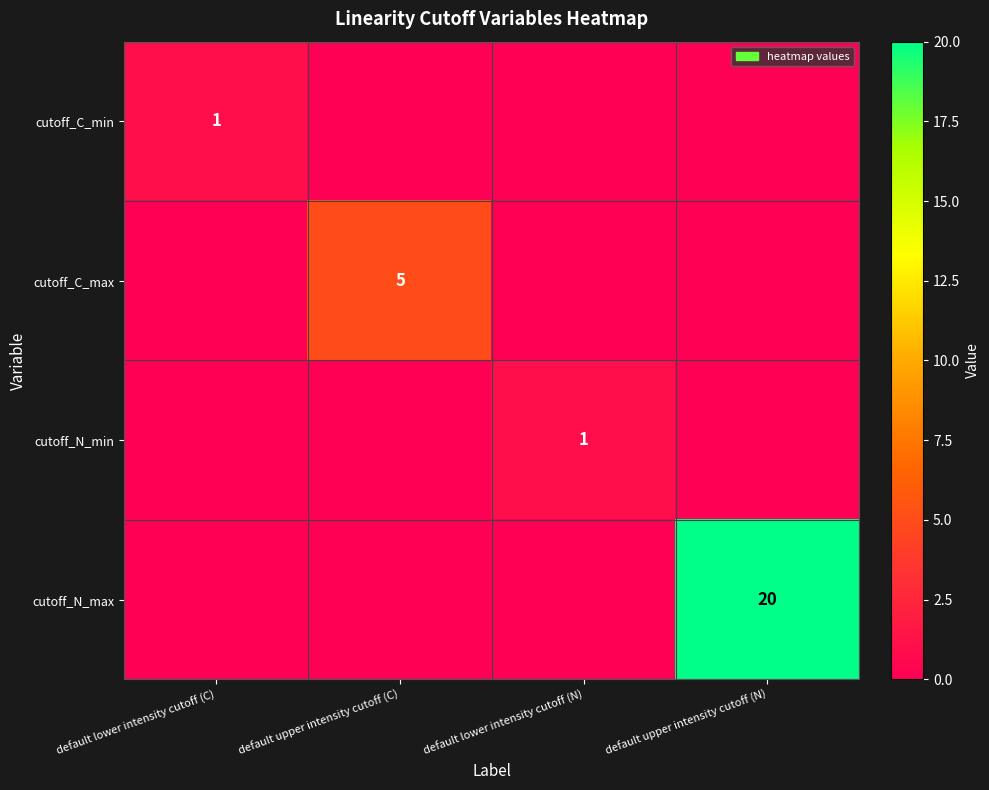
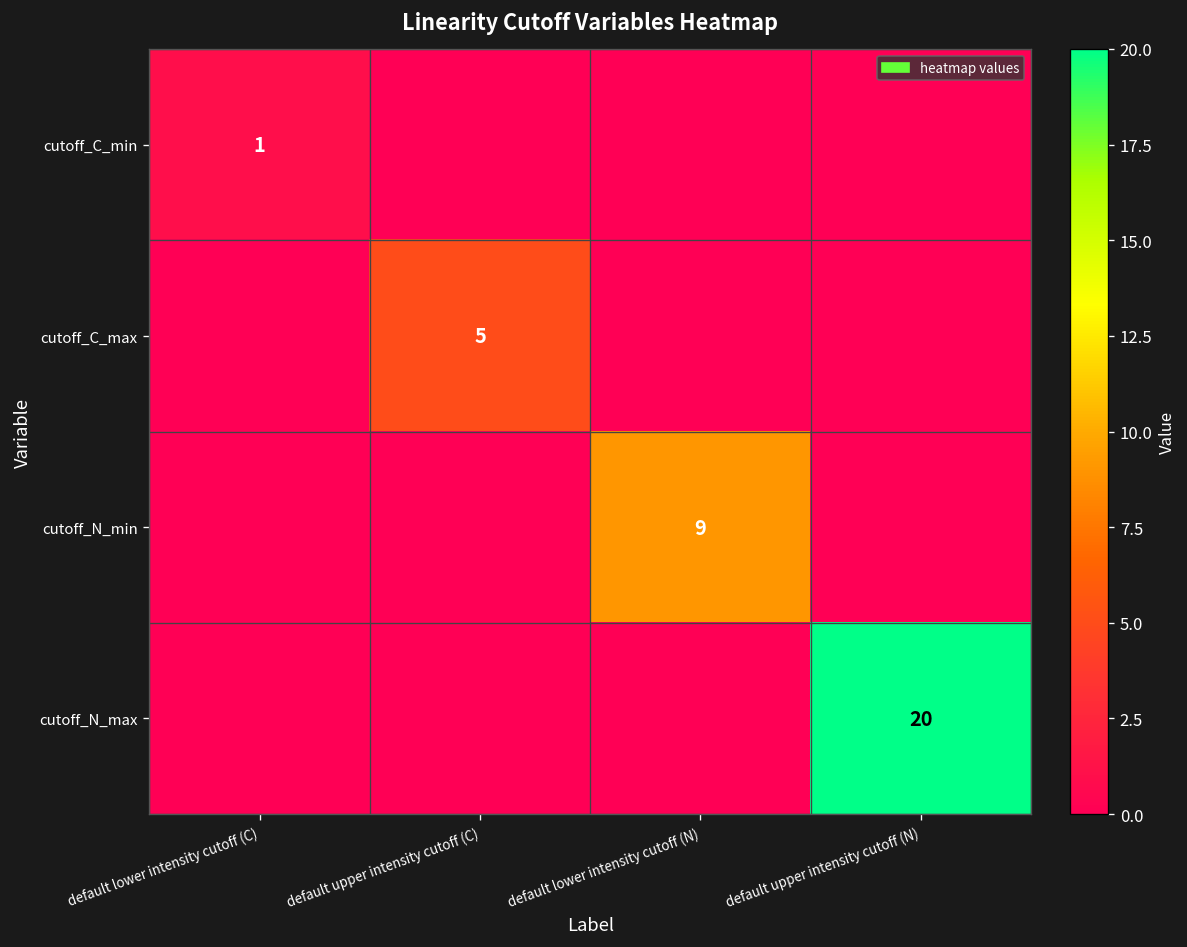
cutoff_N_min, default lower intensity cutoff (N): 1 -> 9
